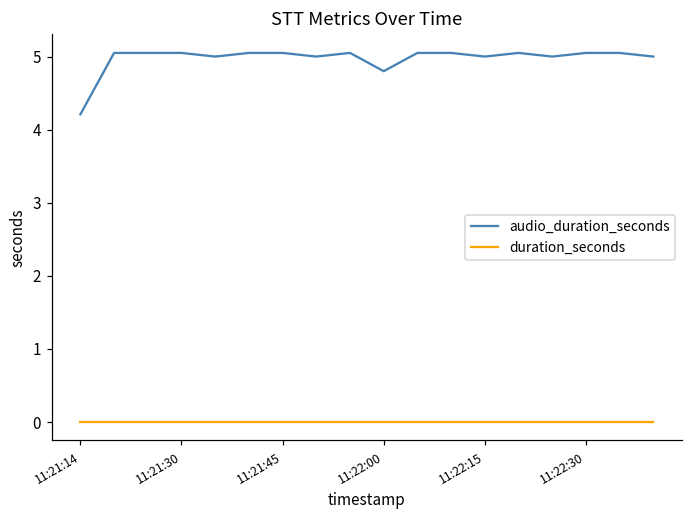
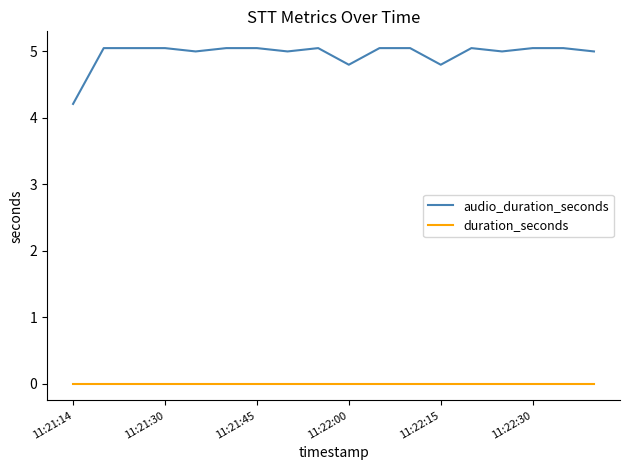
audio_duration_seconds, 11:22:15: 5.0 -> 4.8
